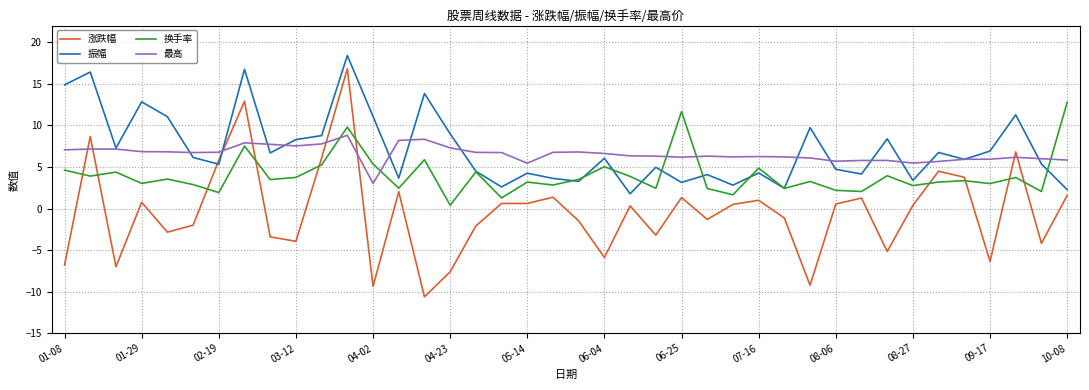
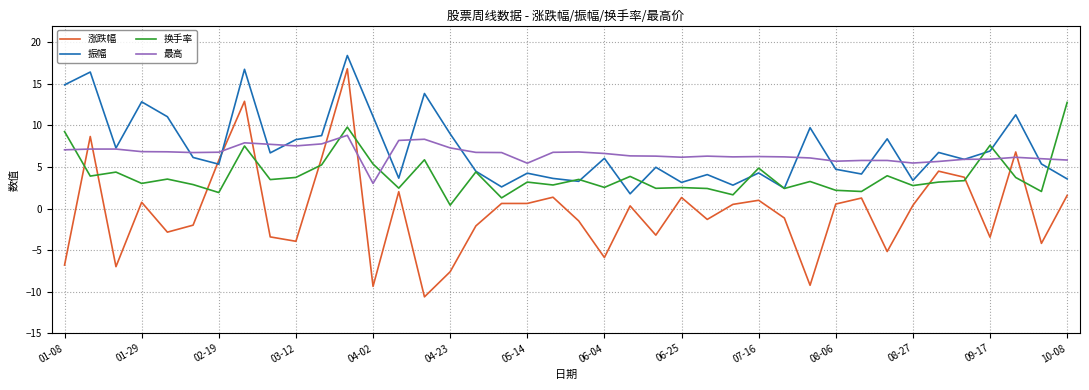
换手率, 01-08: 5 -> 9
换手率, 06-04: 5 -> 3
换手率, 06-25: 12 -> 3
涨跌幅, 09-17: -6 -> -3
换手率, 09-17: 3 -> 8
振幅, 10-08: 2 -> 4
